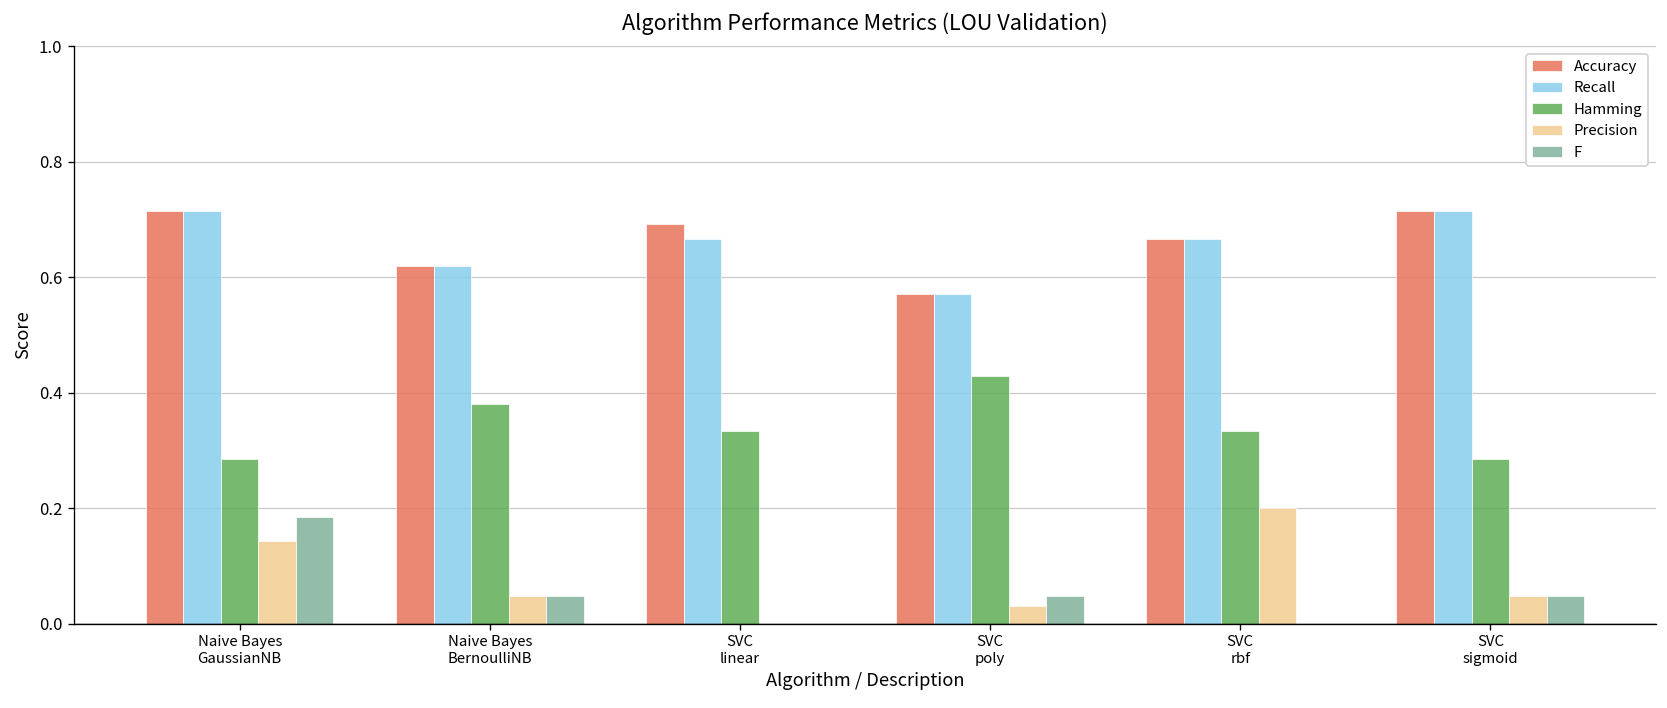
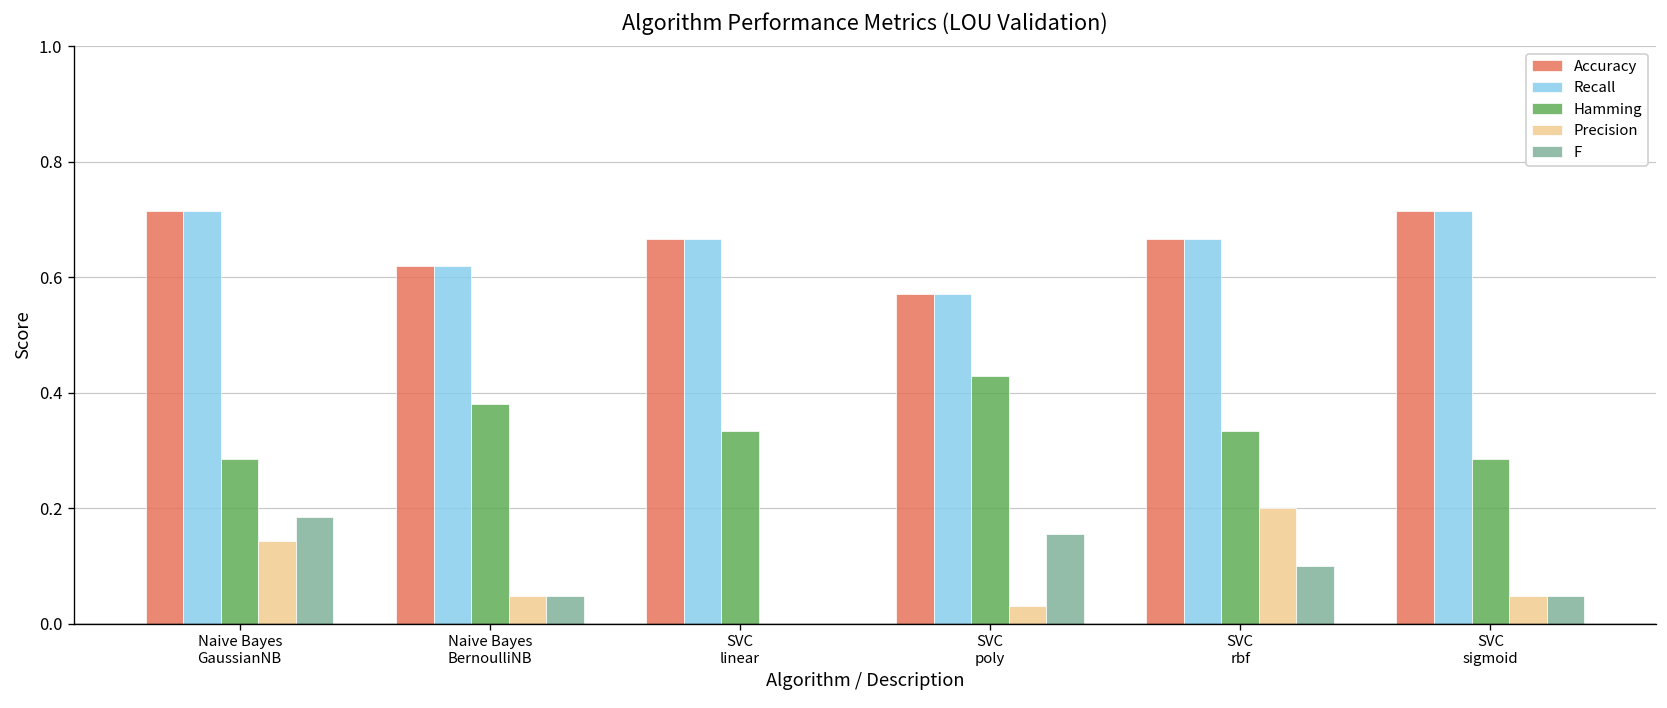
Accuracy, SVC linear: 0.69 -> 0.67
F, SVC poly: 0.05 -> 0.16
F, SVC rbf: 0.0 -> 0.1
